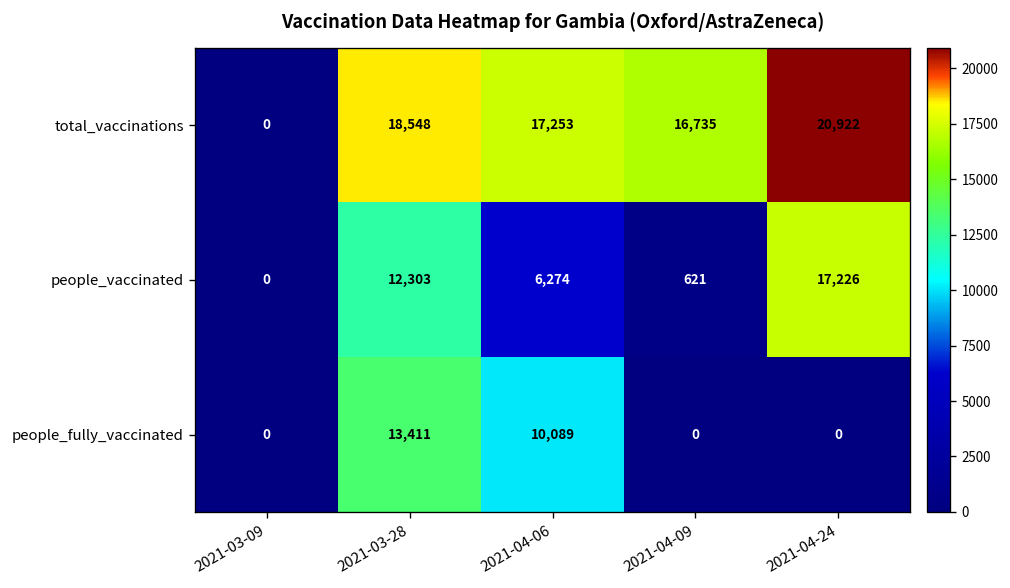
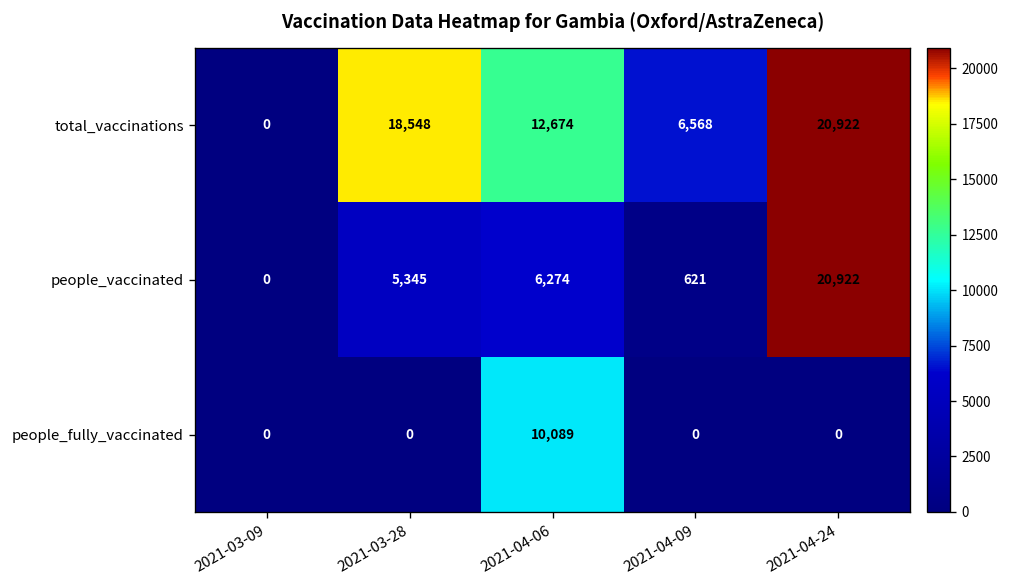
total_vaccinations, 2021-04-06: 17,253 -> 12,674
total_vaccinations, 2021-04-09: 16,735 -> 6,568
people_vaccinated, 2021-03-28: 12,303 -> 5,345
people_vaccinated, 2021-04-24: 17,226 -> 20,922
people_fully_vaccinated, 2021-03-28: 13,411 -> 0
